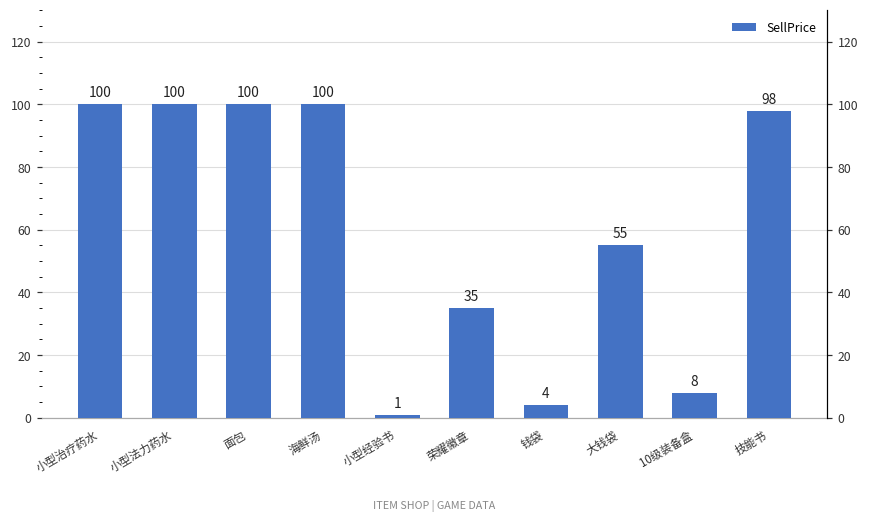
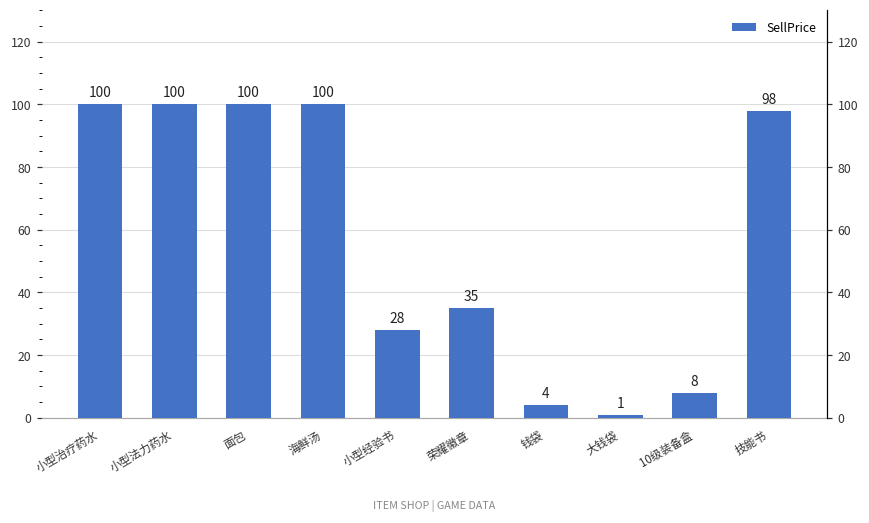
小型经验书: 1 -> 28
大钱袋: 55 -> 1
